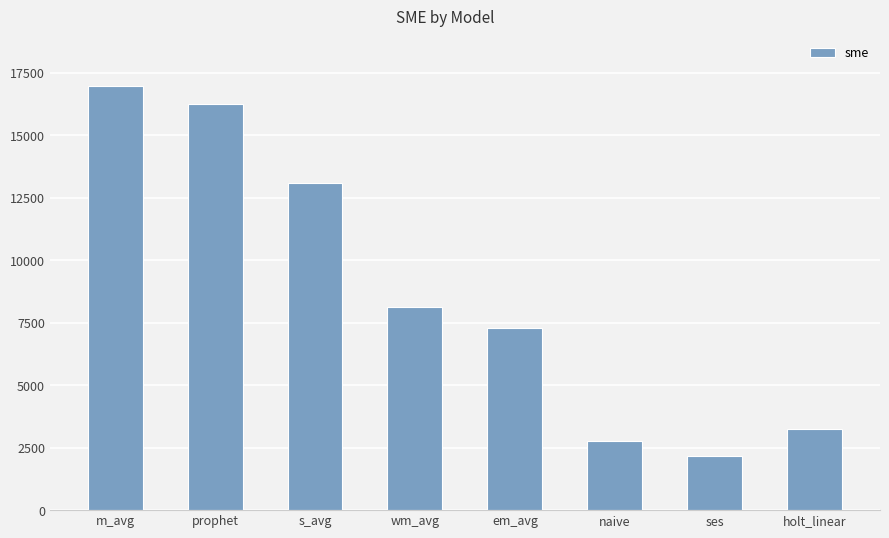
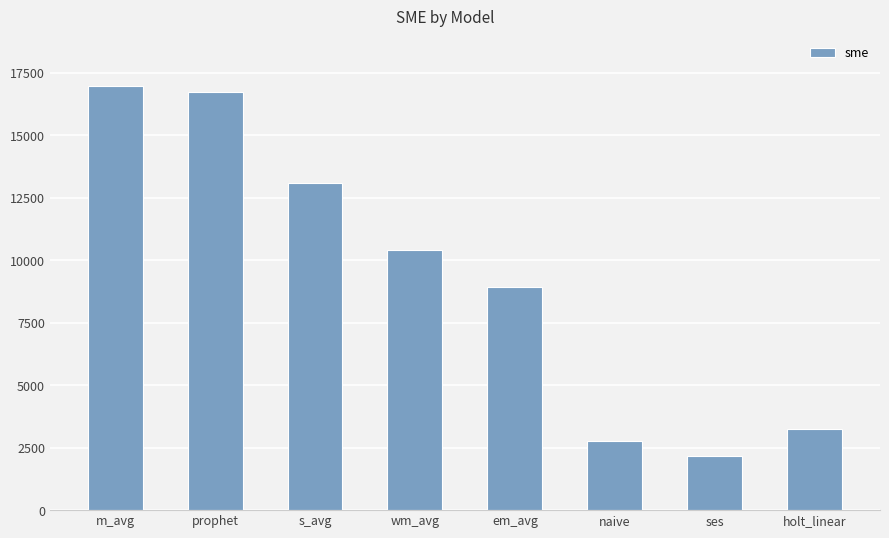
prophet: 16300 -> 16800
wm_avg: 8100 -> 10400
em_avg: 7300 -> 8900
